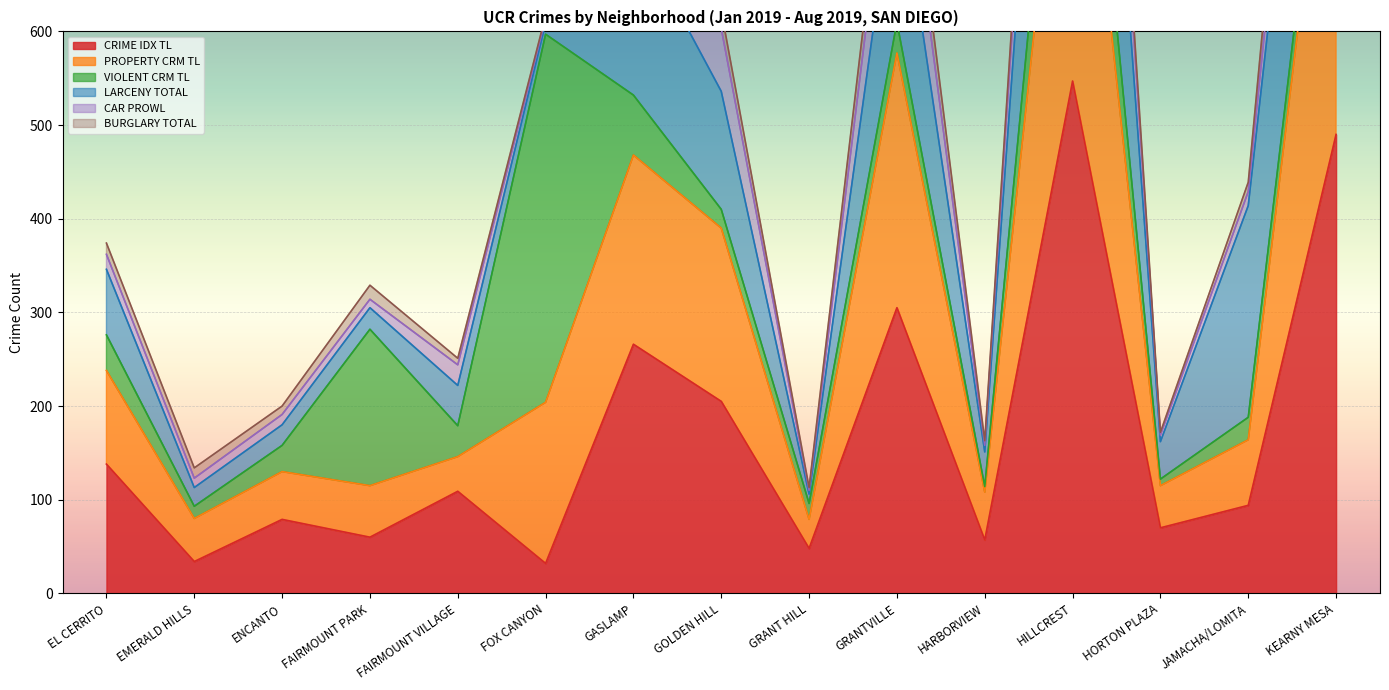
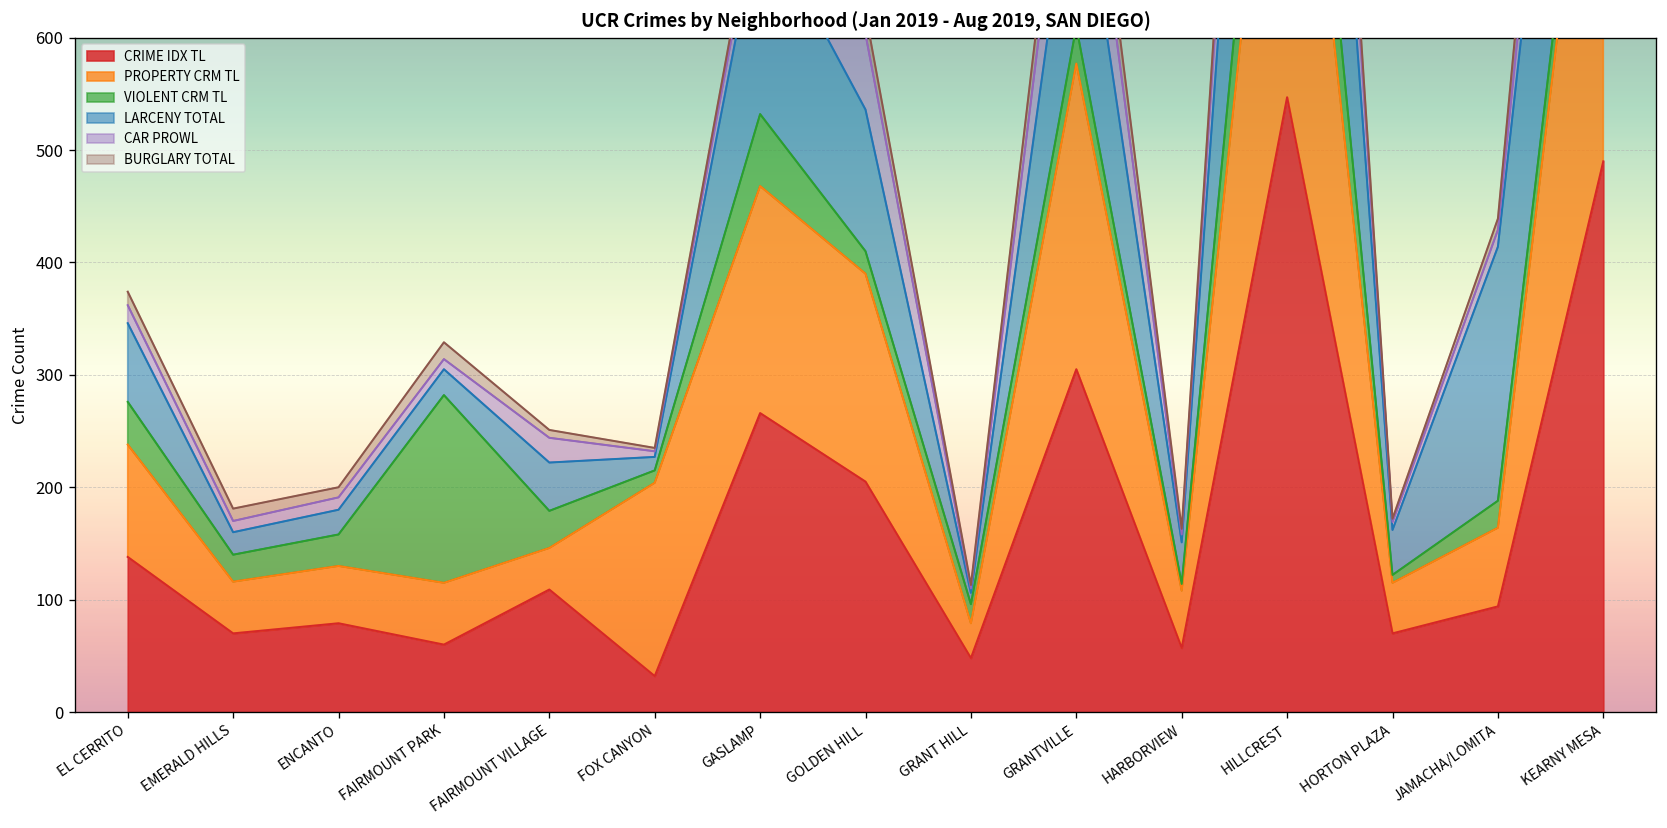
CRIME IDX TL, EMERALD HILLS: 30 -> 70
VIOLENT CRM TL, EMERALD HILLS: 10 -> 20
VIOLENT CRM TL, FOX CANYON: 390 -> 10
